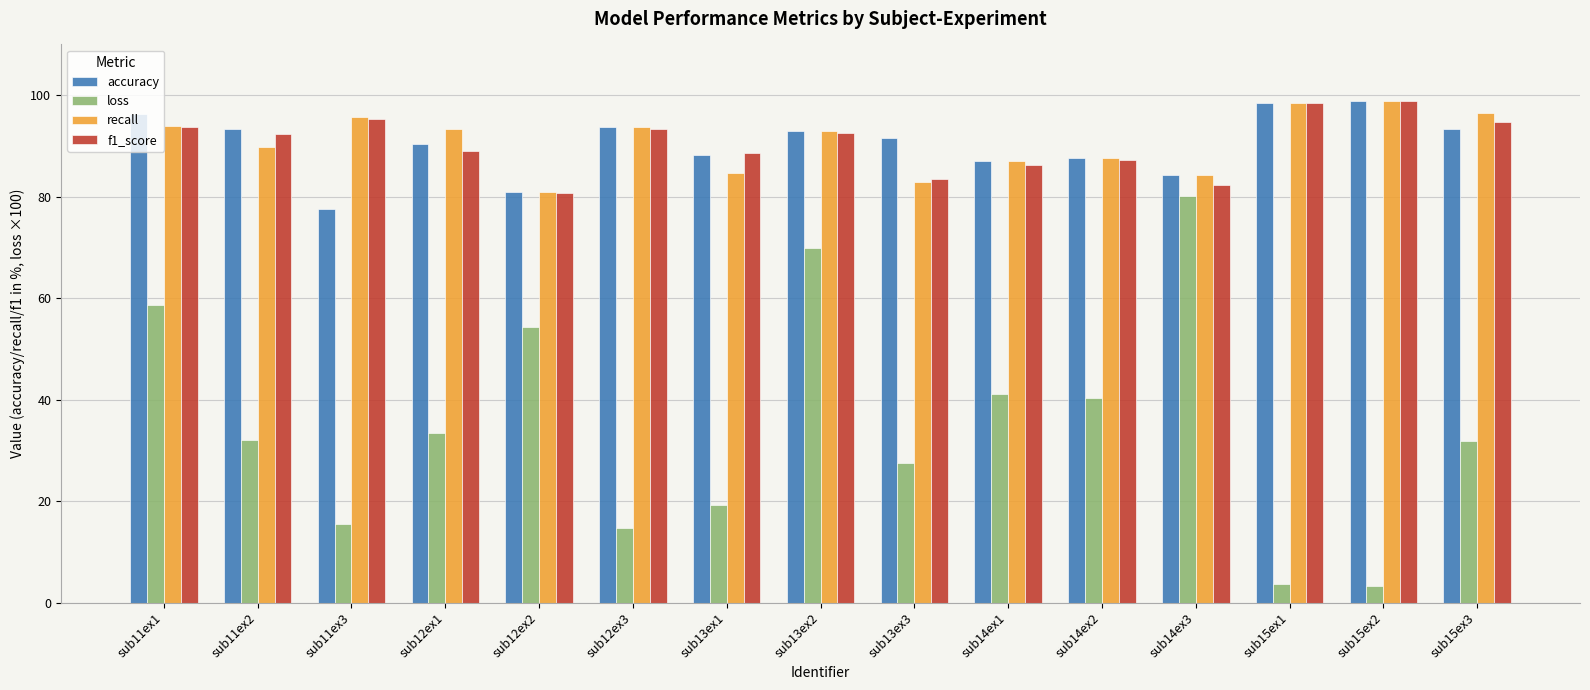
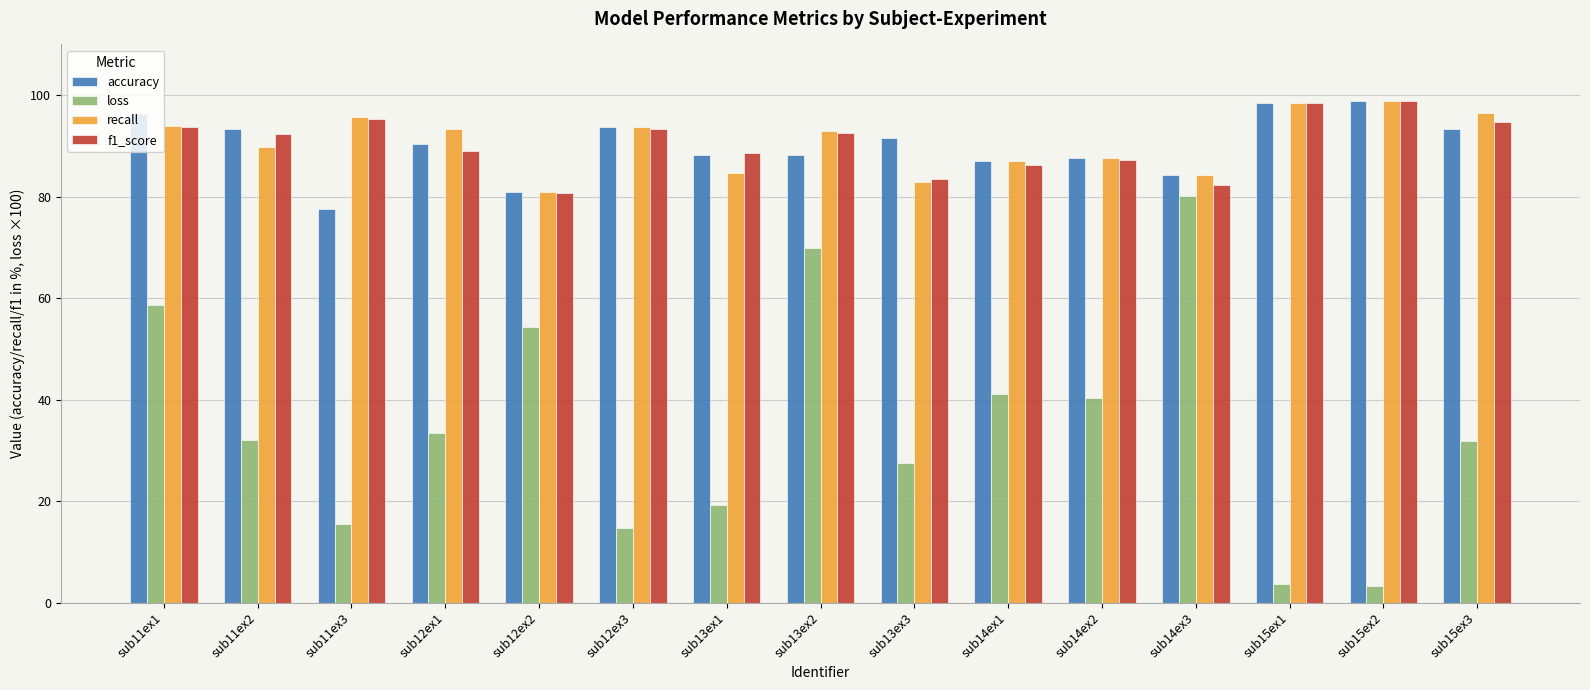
accuracy, sub13ex2: 93 -> 88
